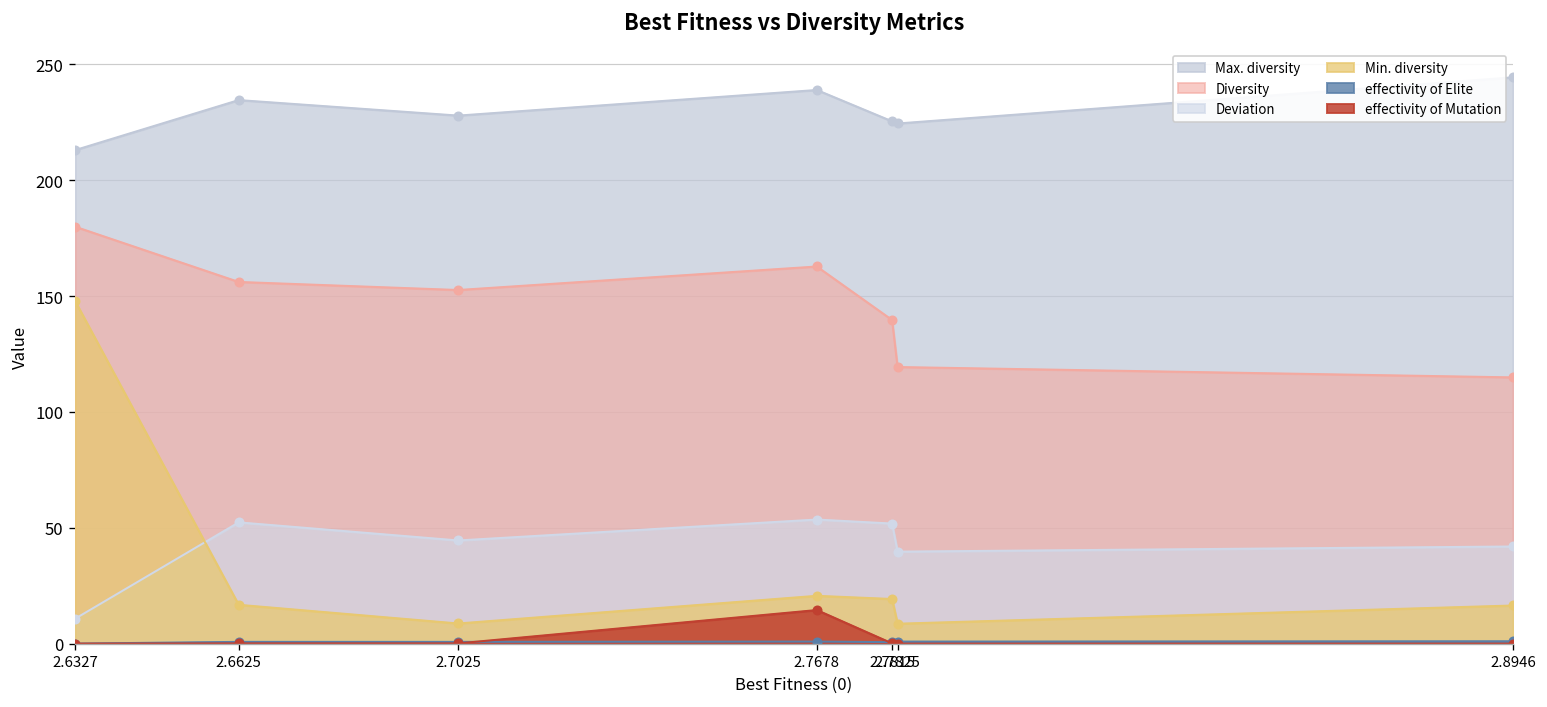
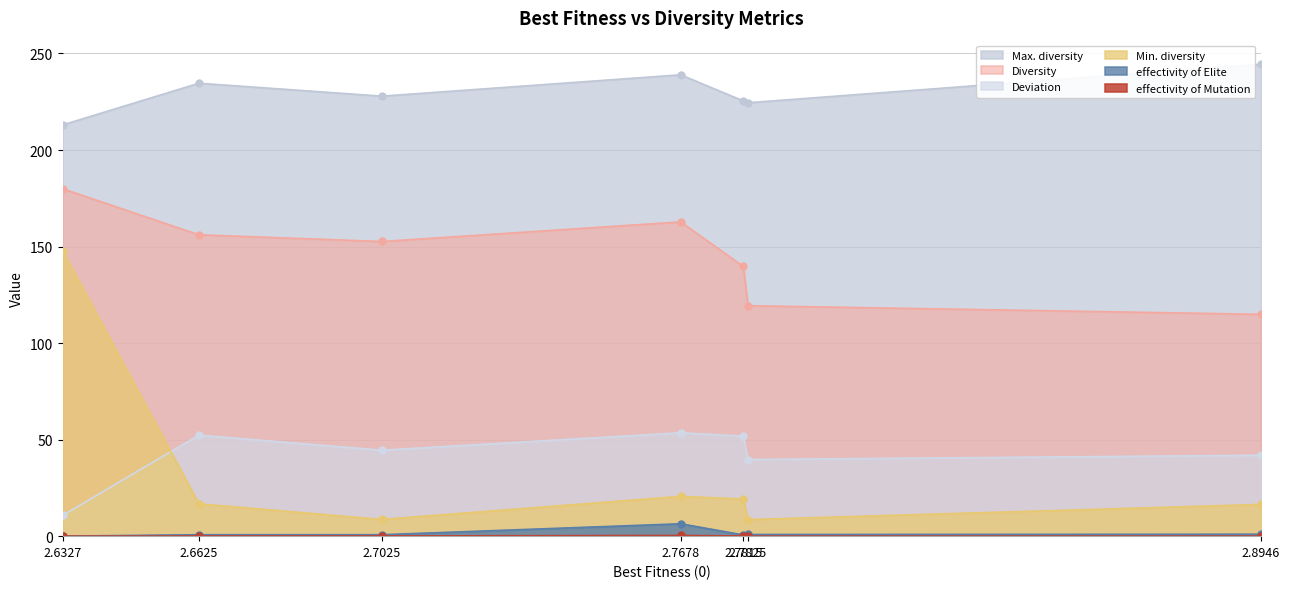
effectivity of Elite, 2.7678: 1 -> 6
effectivity of Mutation, 2.7678: 14 -> 0
